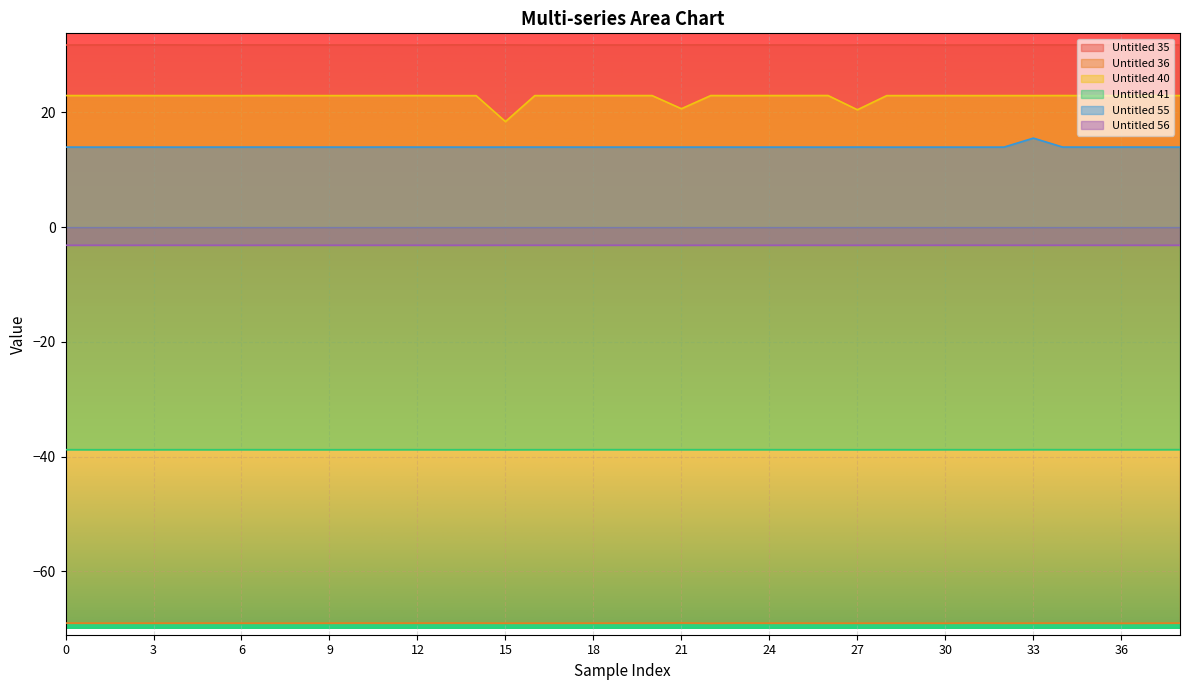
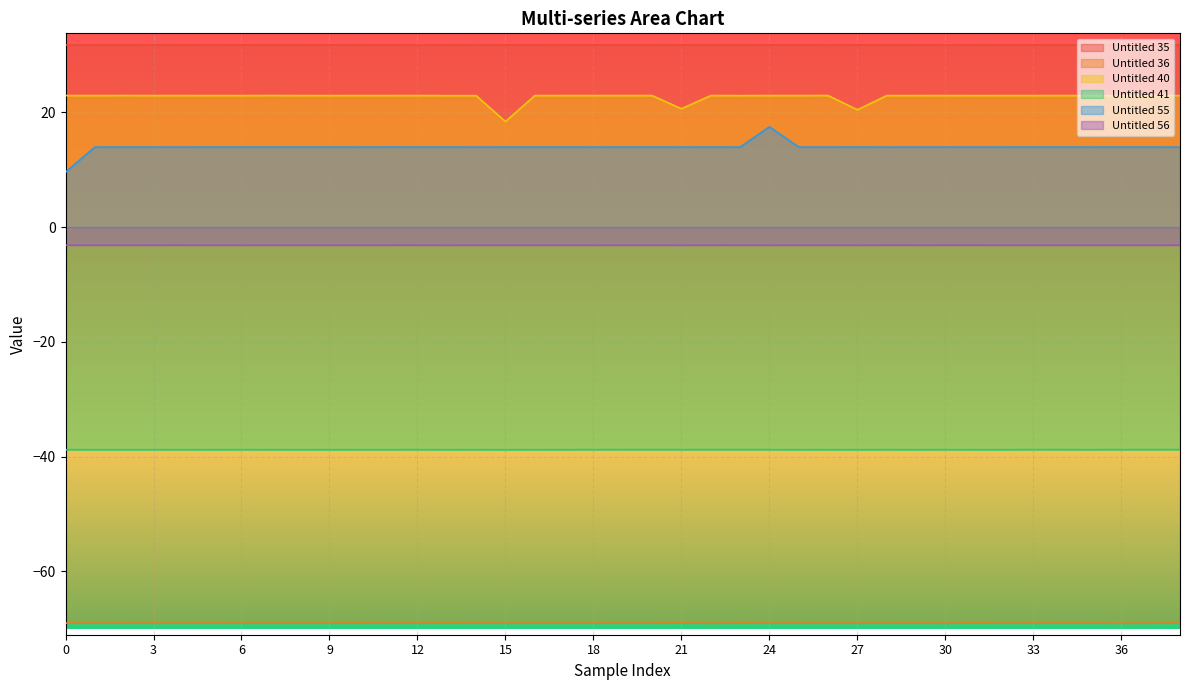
Untitled 55, 0: 14 -> 10
Untitled 55, 24: 14 -> 17
Untitled 55, 33: 16 -> 14
